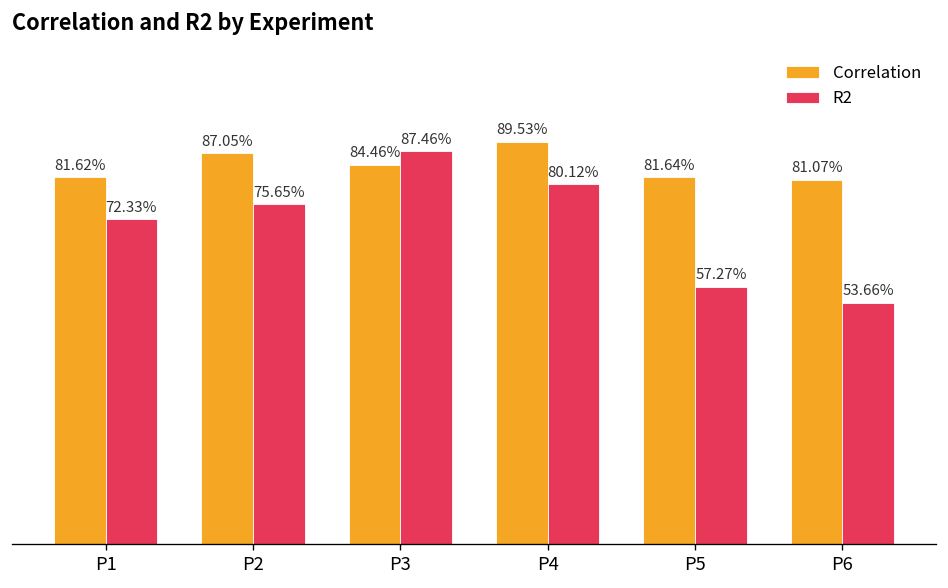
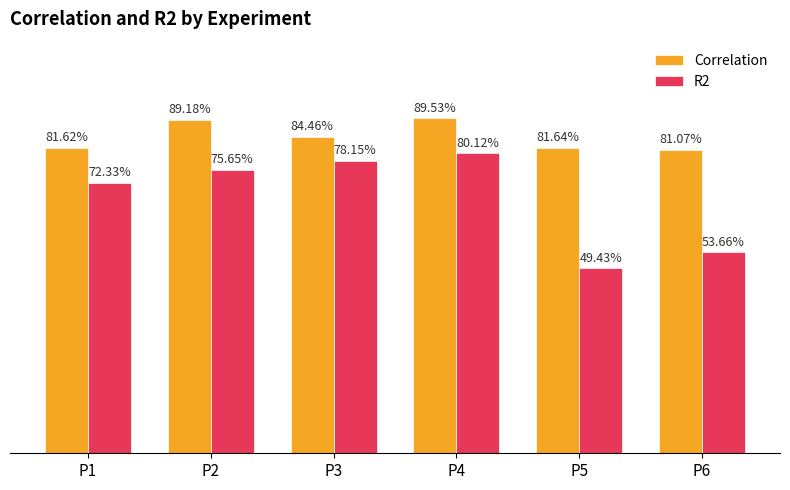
Correlation, P2: 87.05% -> 89.18%
R2, P3: 87.46% -> 78.15%
R2, P5: 57.27% -> 49.43%
